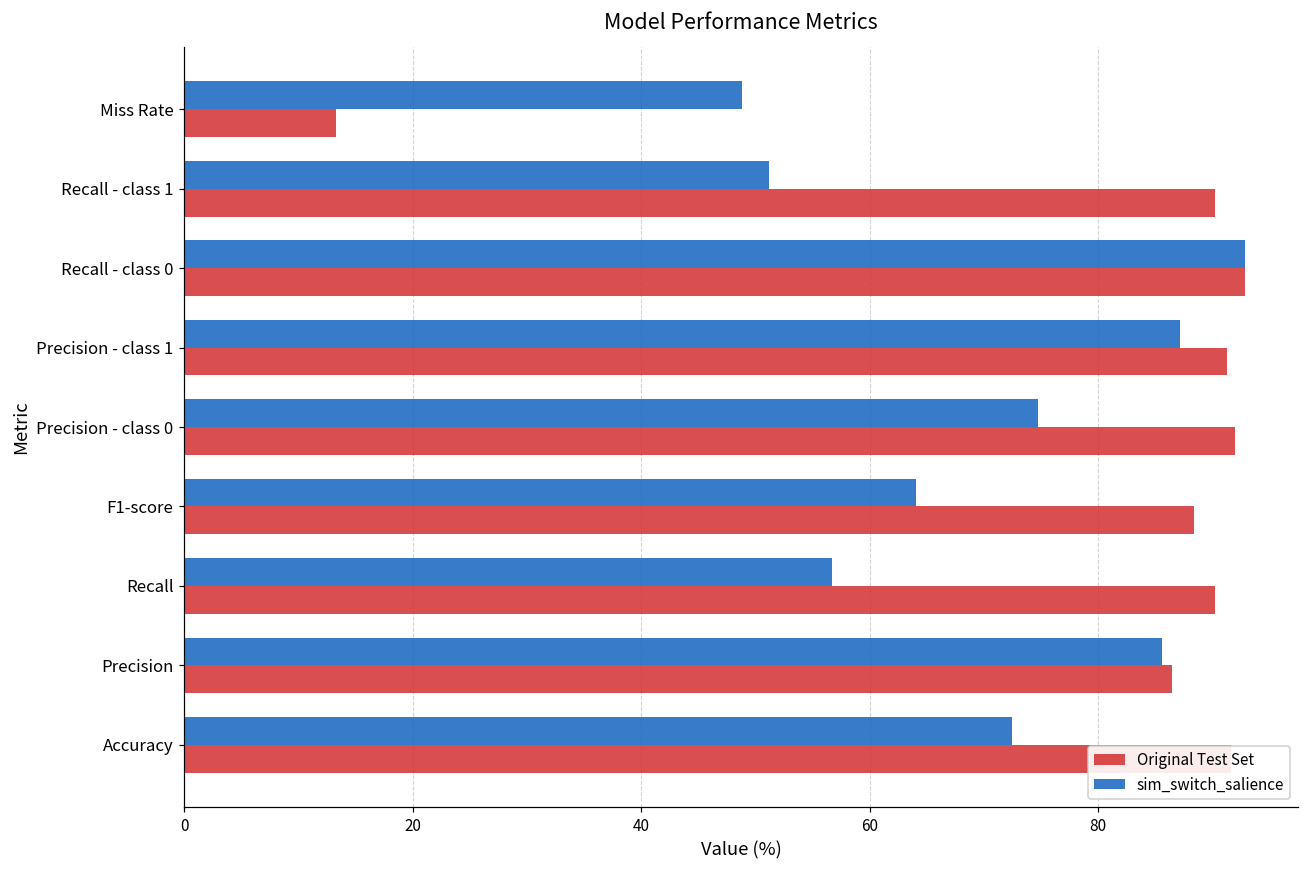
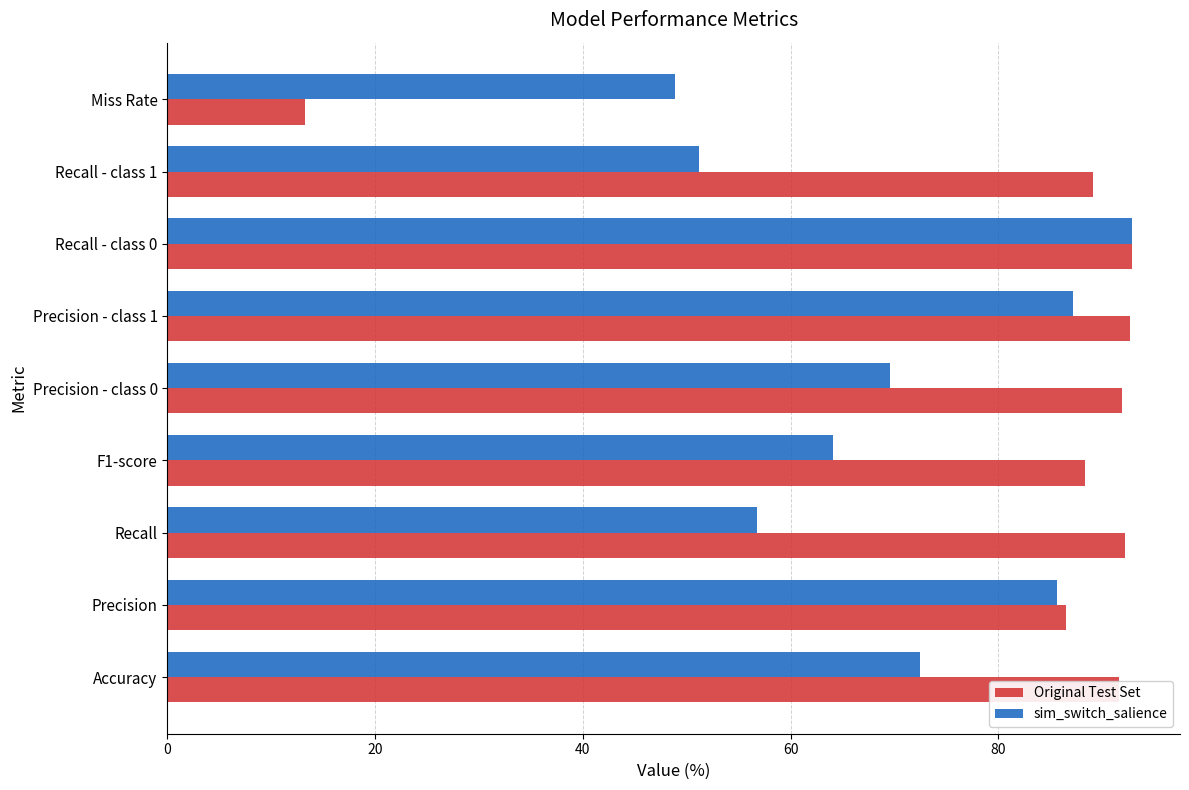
Original Test Set, Recall - class 1: 90.2 -> 89.1
Original Test Set, Precision - class 1: 91.3 -> 92.6
sim_switch_salience, Precision - class 0: 74.7 -> 69.5
Original Test Set, Recall: 90.2 -> 92.2
